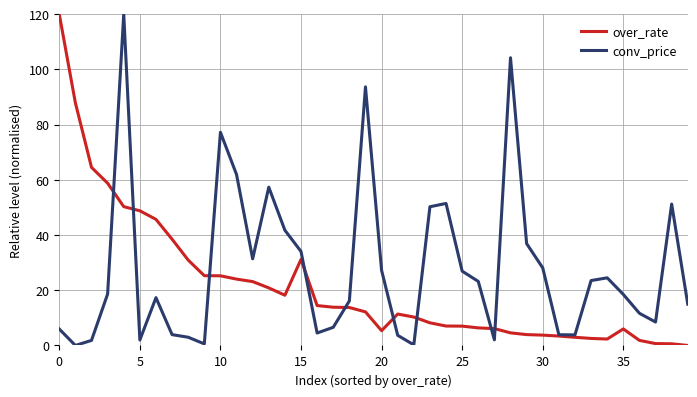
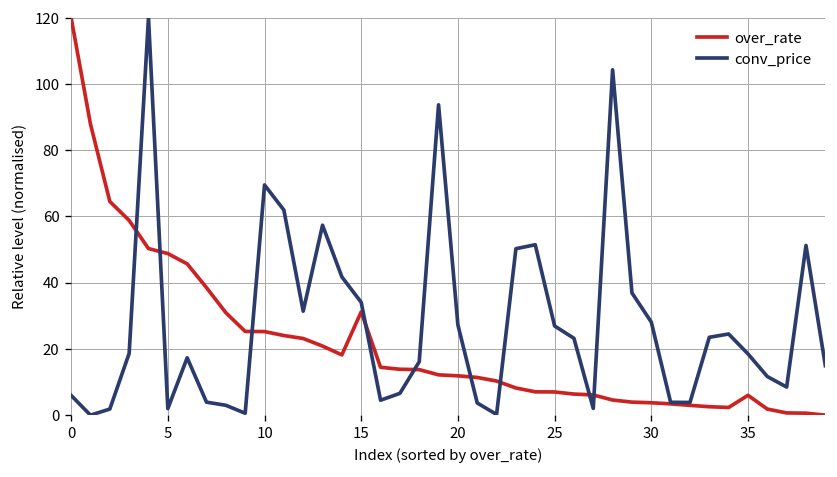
conv_price, 10: 77 -> 69
over_rate, 20: 5 -> 12
